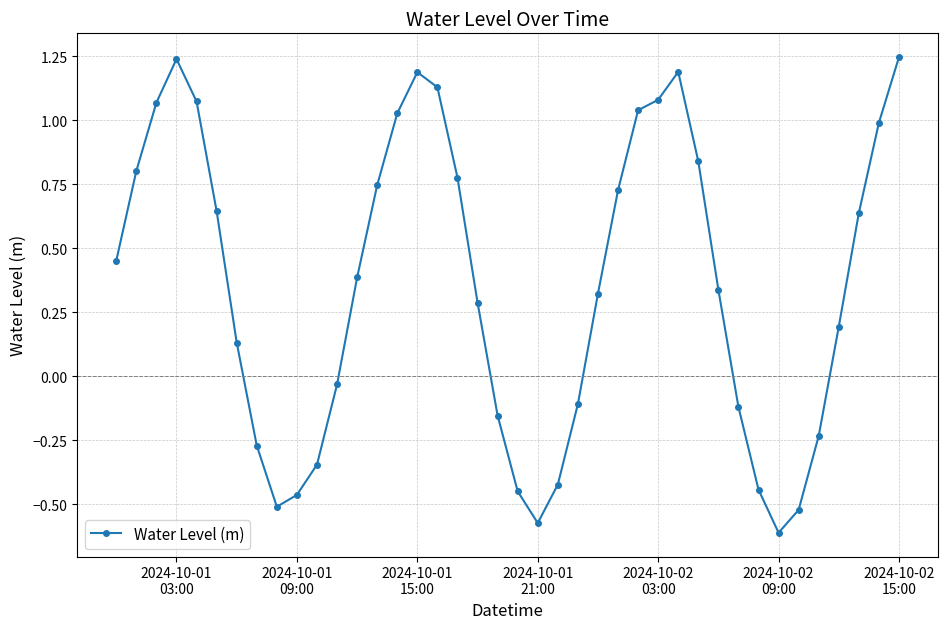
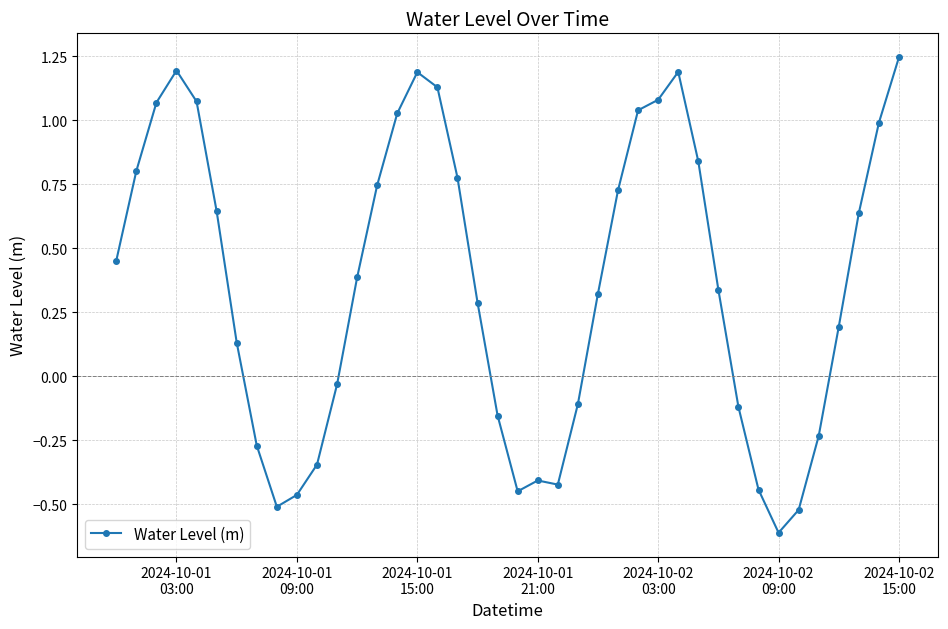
2024-10-01 03:00: 1.24 -> 1.19
2024-10-01 21:00: -0.57 -> -0.41
